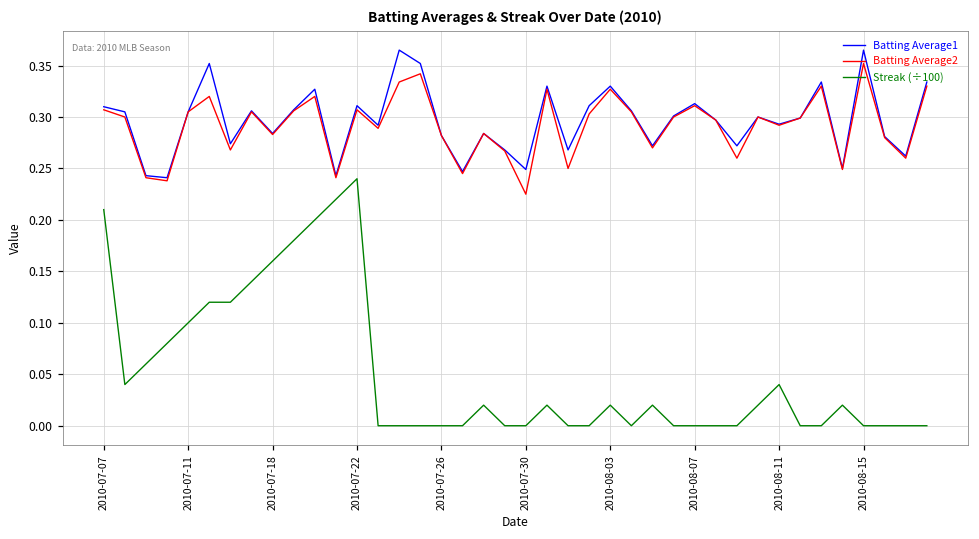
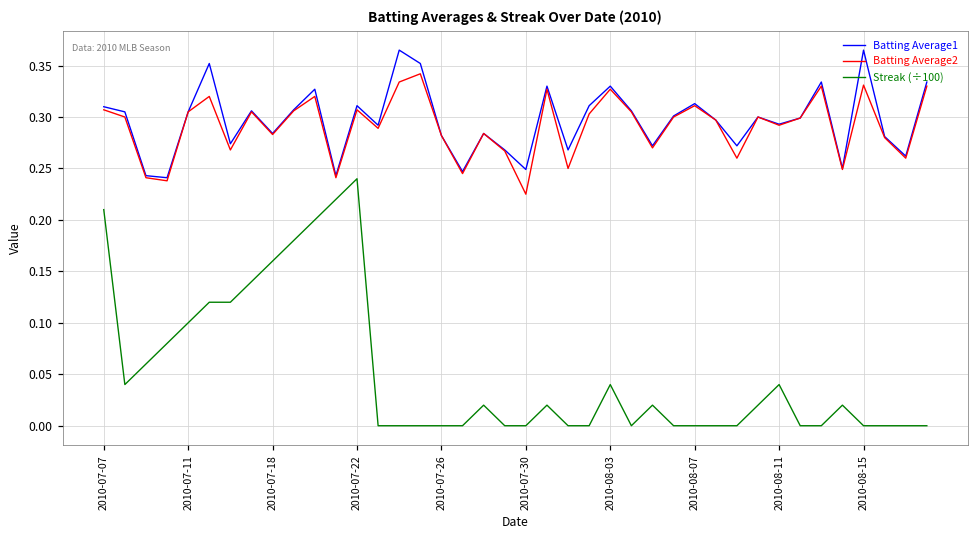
Streak (÷100), 2010-08-03: 0.02 -> 0.04
Batting Average2, 2010-08-15: 0.35 -> 0.33
